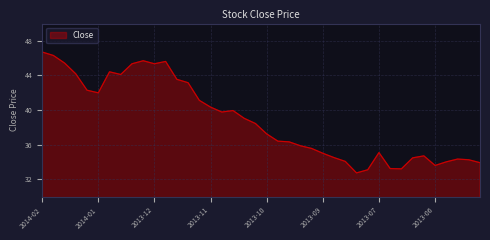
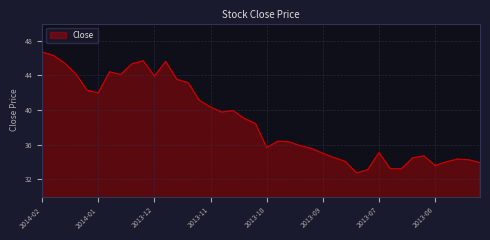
2013-12: 45 -> 44
2013-10: 37 -> 36
